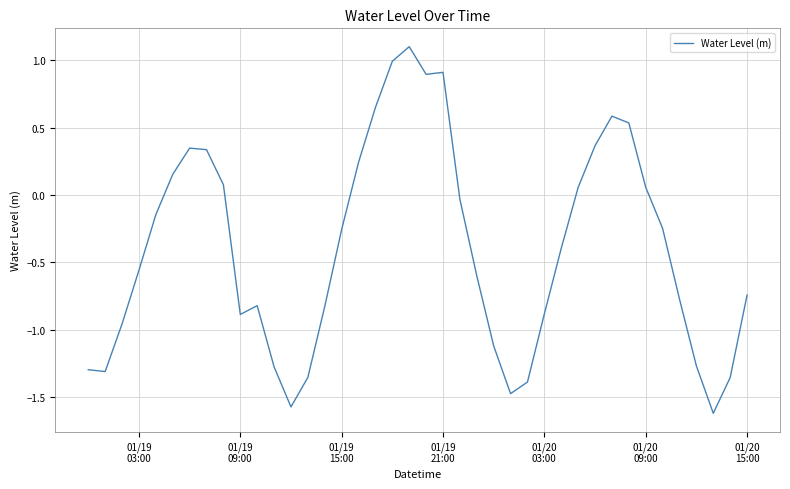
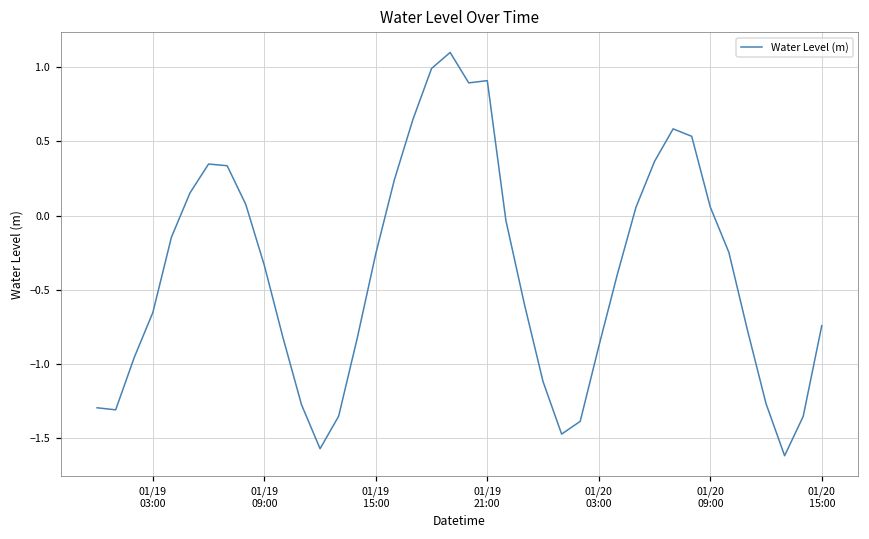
01/19 03:00: -0.56 -> -0.65
01/19 09:00: -0.89 -> -0.34
